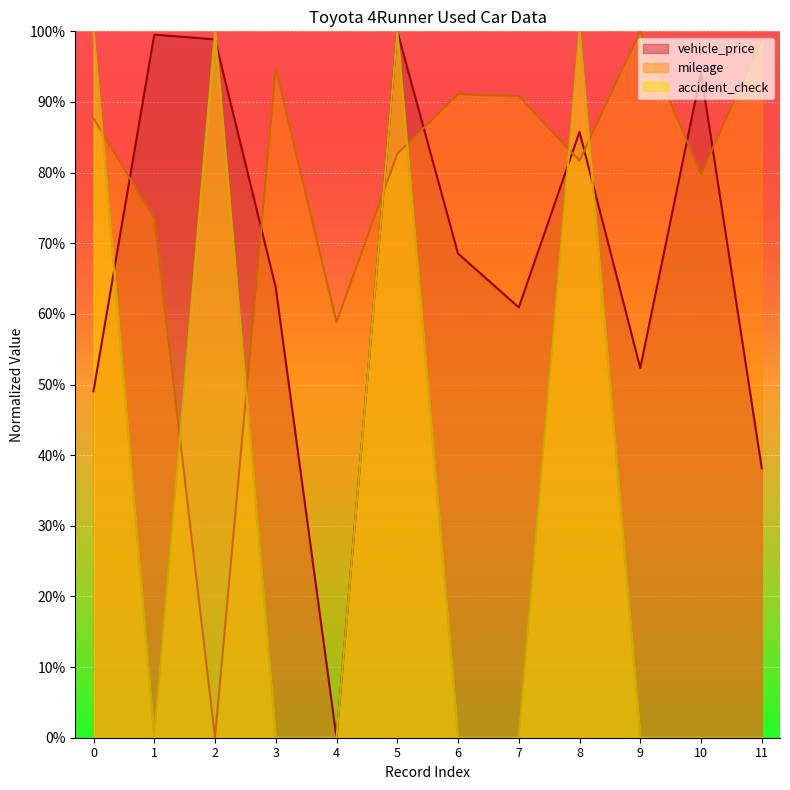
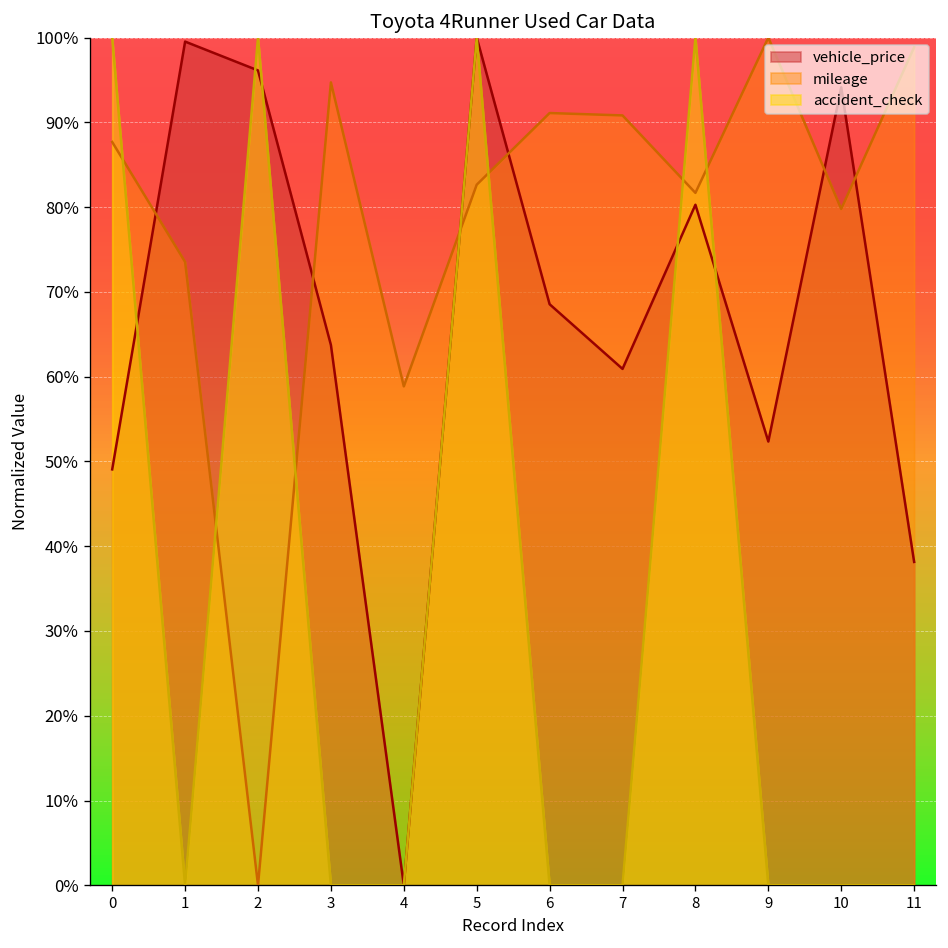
vehicle_price, 2: 99% -> 96%
vehicle_price, 8: 86% -> 80%
